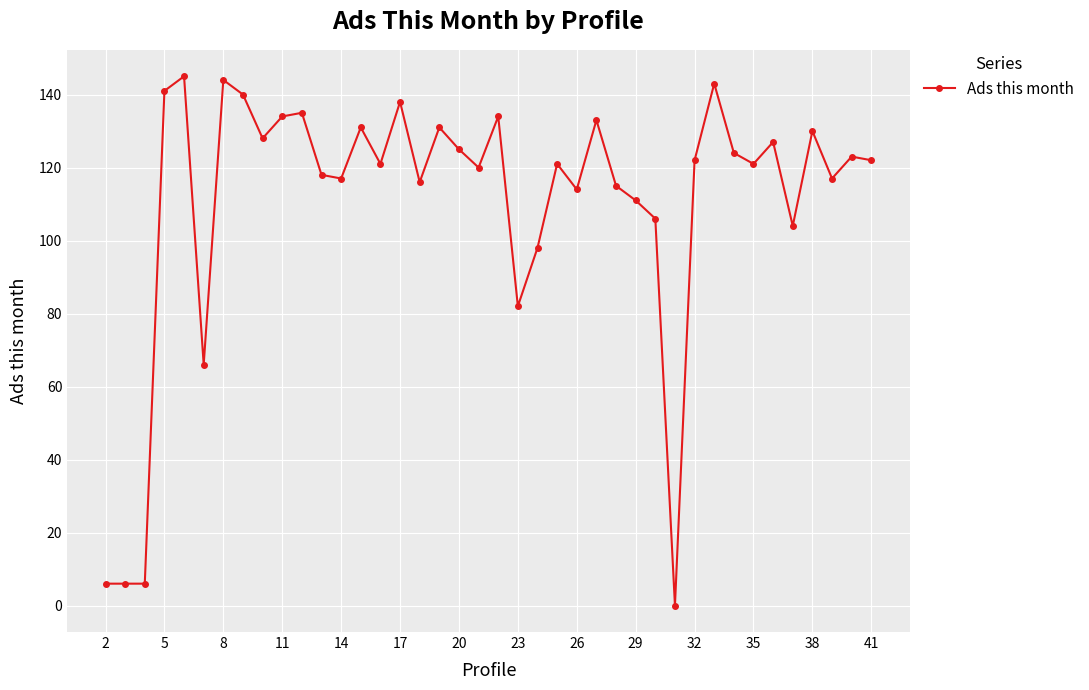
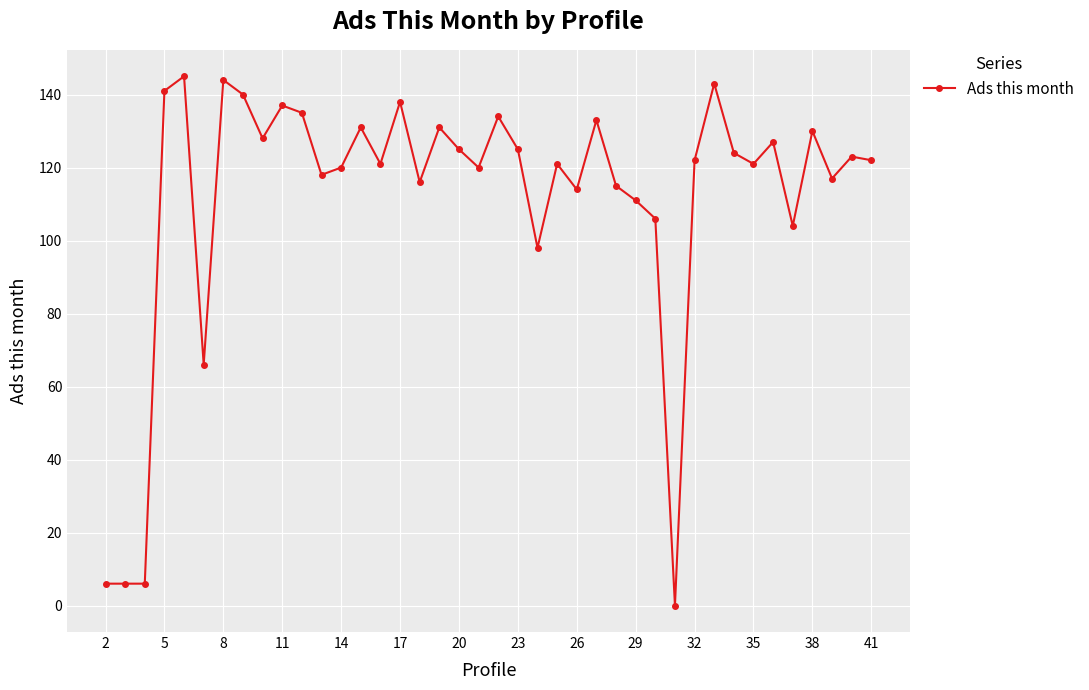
11: 134 -> 137
14: 117 -> 120
23: 82 -> 125
